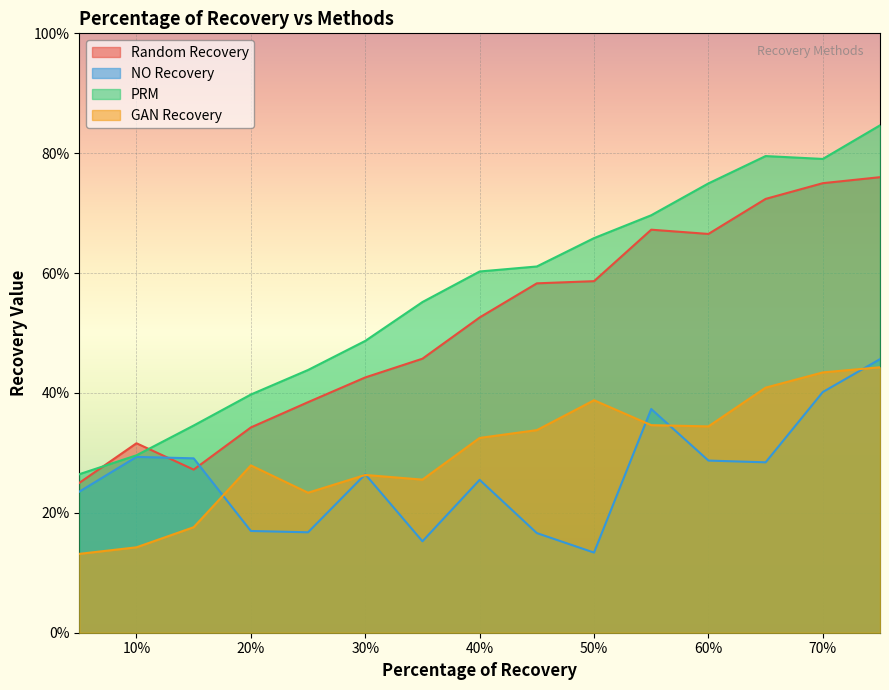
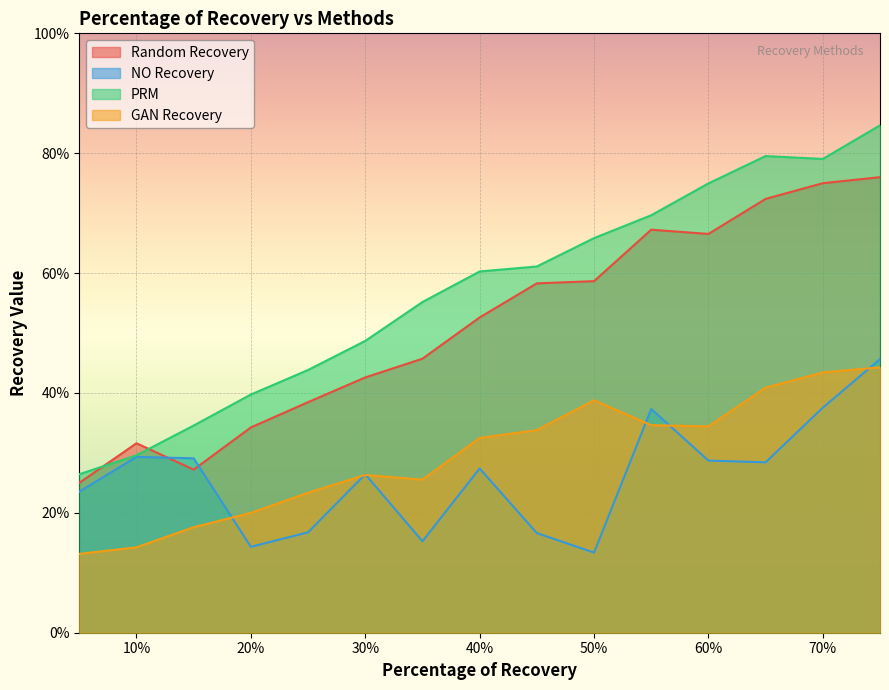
NO Recovery, 20%: 17% -> 14%
GAN Recovery, 20%: 28% -> 20%
NO Recovery, 40%: 26% -> 27%
NO Recovery, 70%: 40% -> 38%
